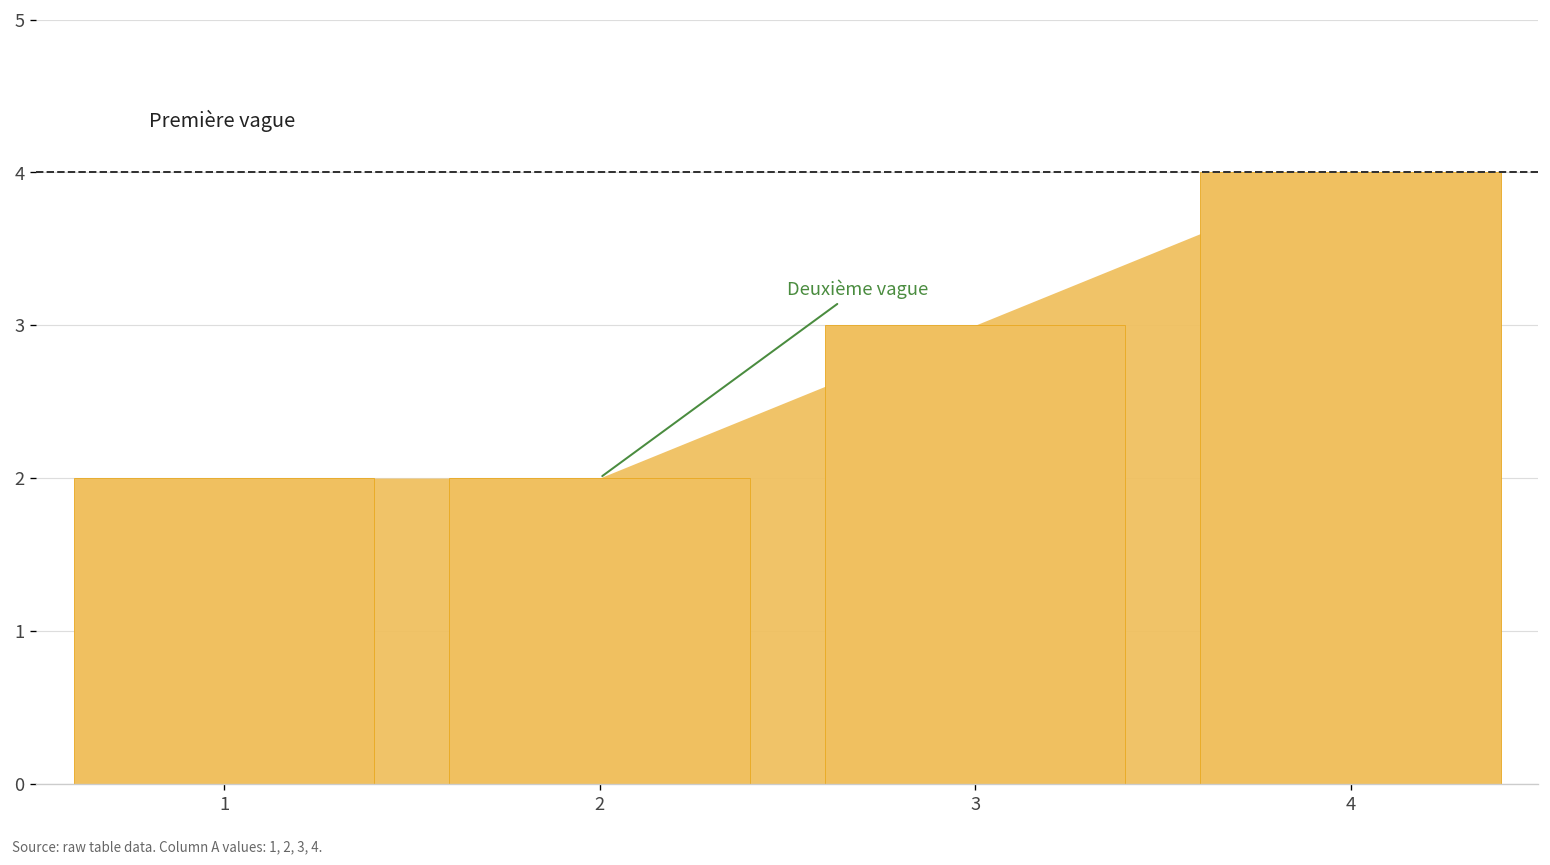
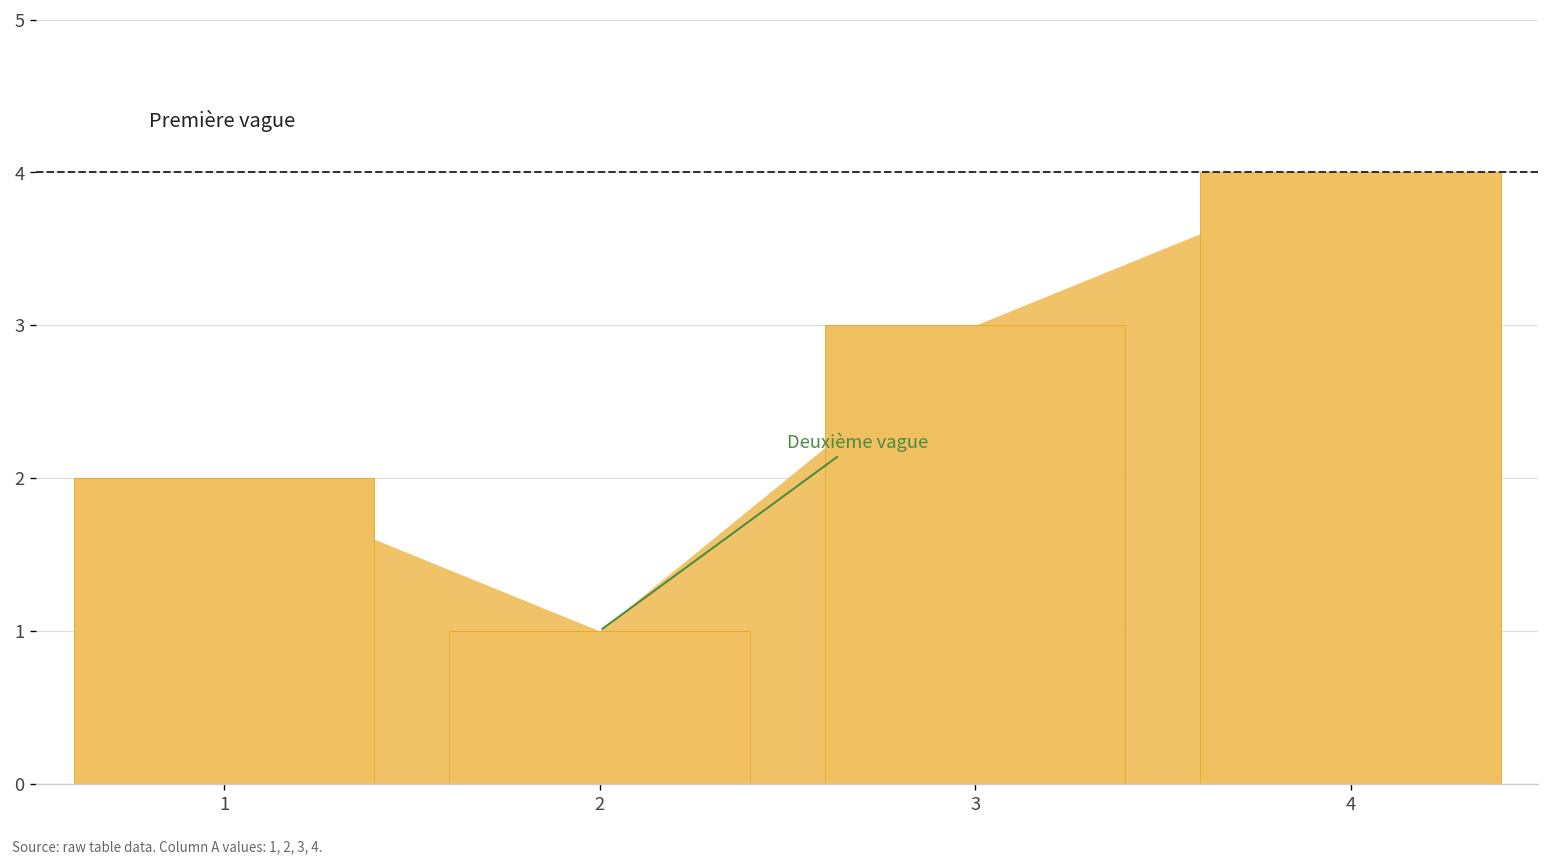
2: 2 -> 1
